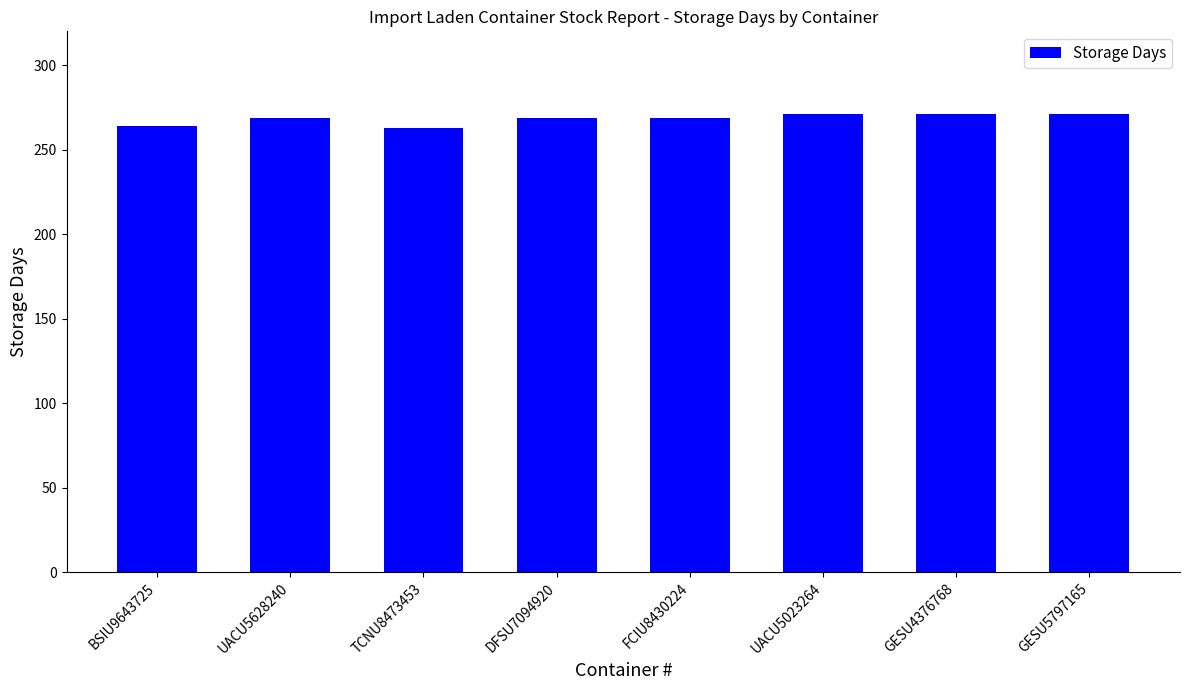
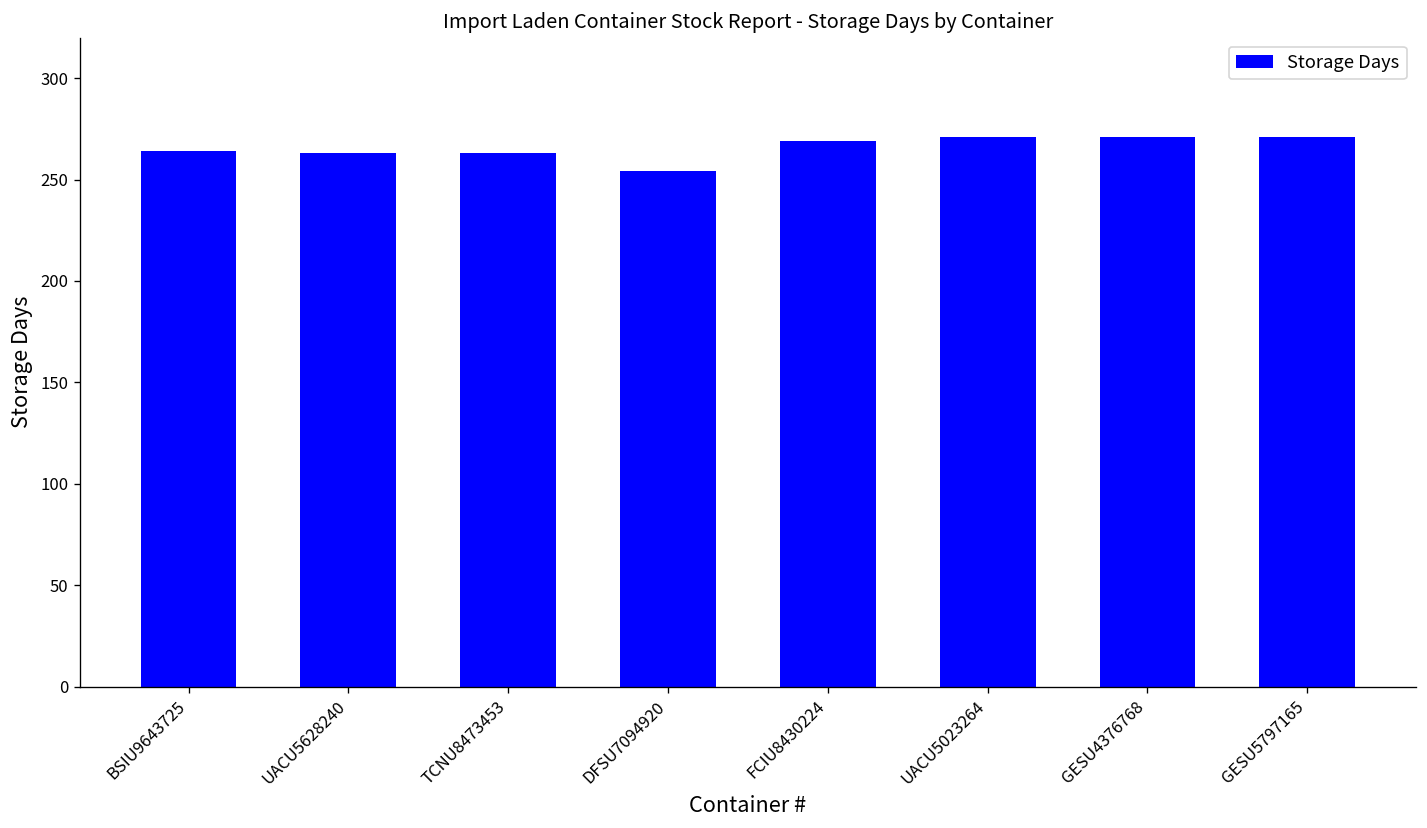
UACU5628240: 269 -> 263
DFSU7094920: 269 -> 254
